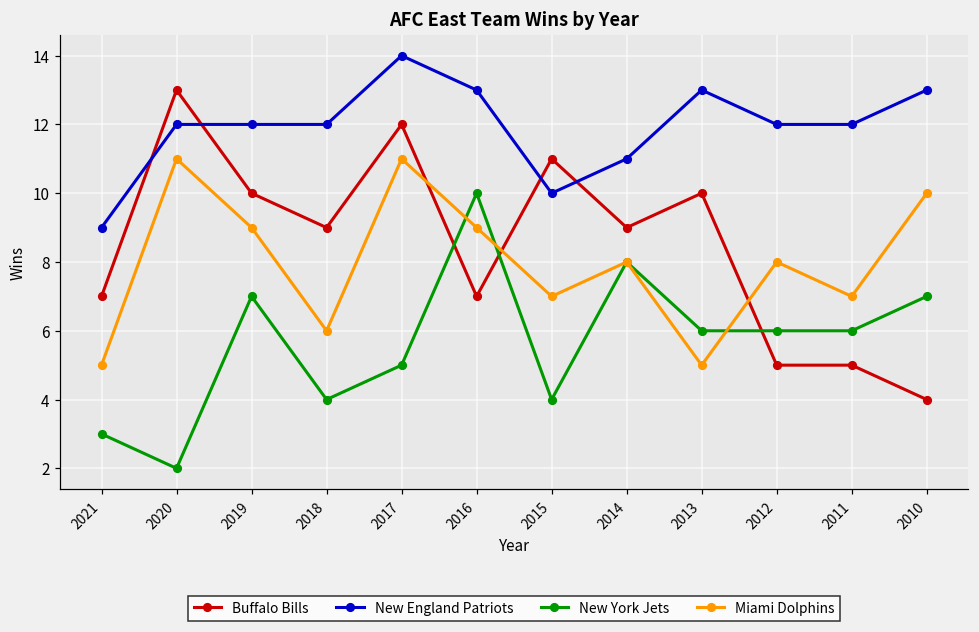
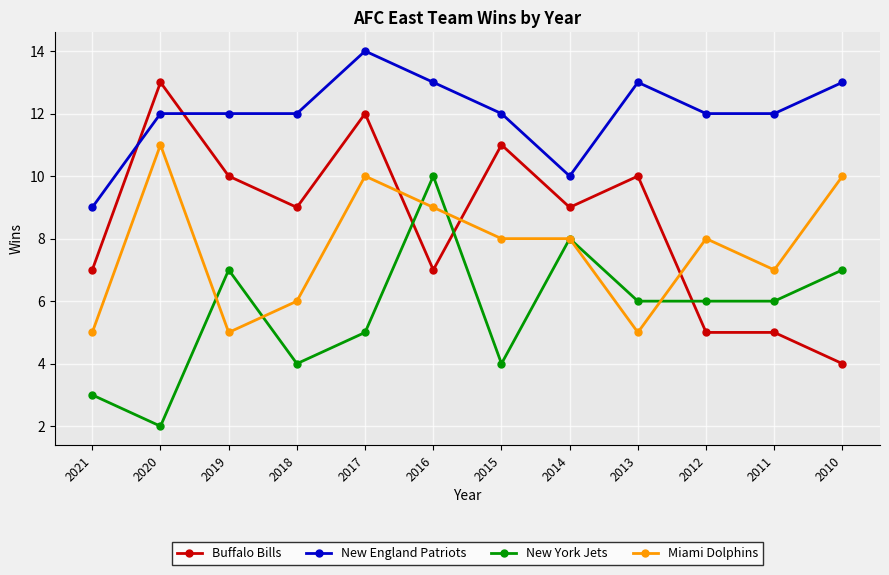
Miami Dolphins, 2019: 9 -> 5
Miami Dolphins, 2017: 11 -> 10
New England Patriots, 2015: 10 -> 12
Miami Dolphins, 2015: 7 -> 8
New England Patriots, 2014: 11 -> 10
